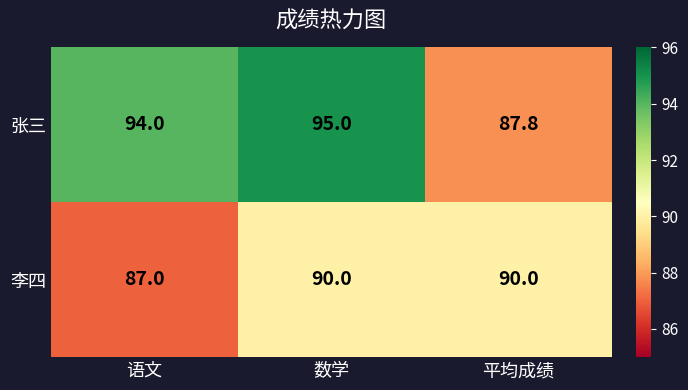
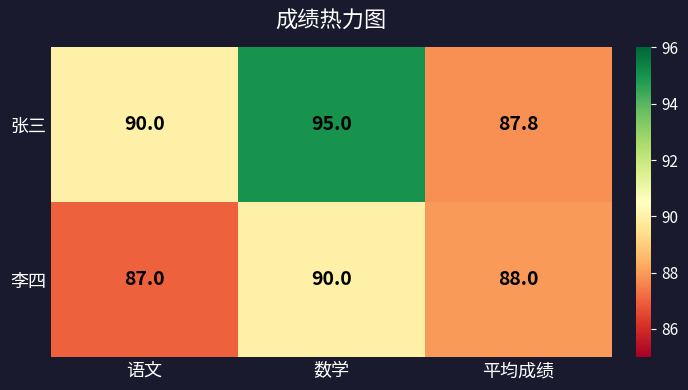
张三, 语文: 94.0 -> 90.0
李四, 平均成绩: 90.0 -> 88.0
